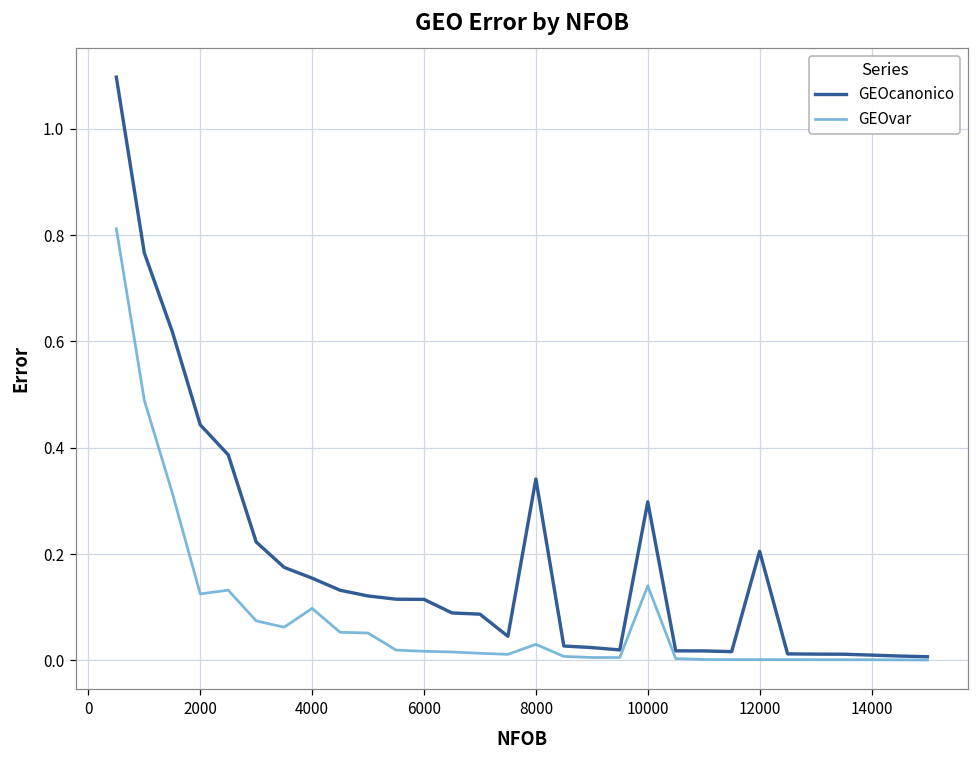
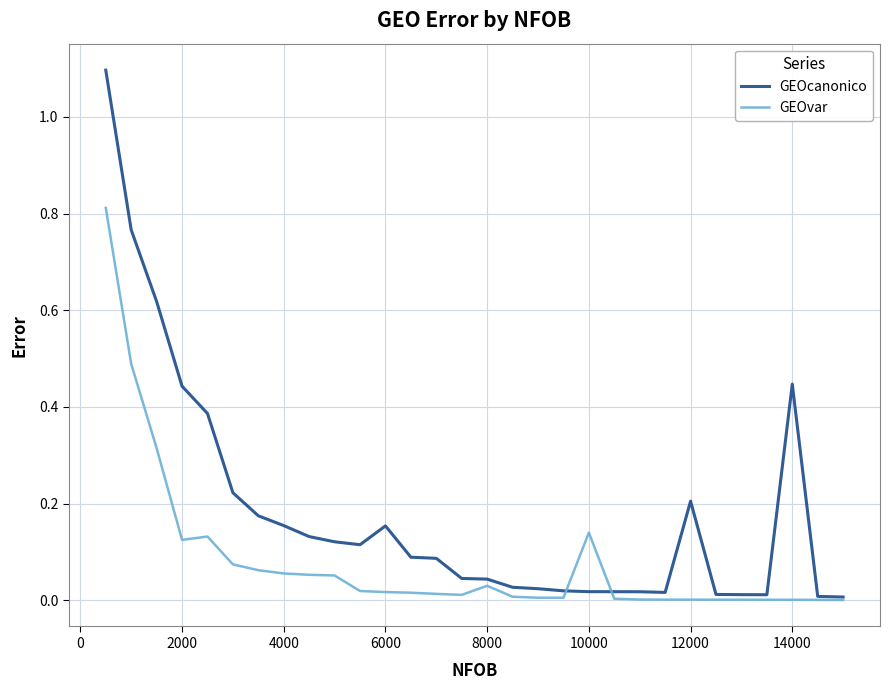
GEOvar, 4000: 0.10 -> 0.06
GEOcanonico, 6000: 0.11 -> 0.15
GEOcanonico, 8000: 0.34 -> 0.04
GEOcanonico, 10000: 0.30 -> 0.02
GEOcanonico, 14000: 0.01 -> 0.45
